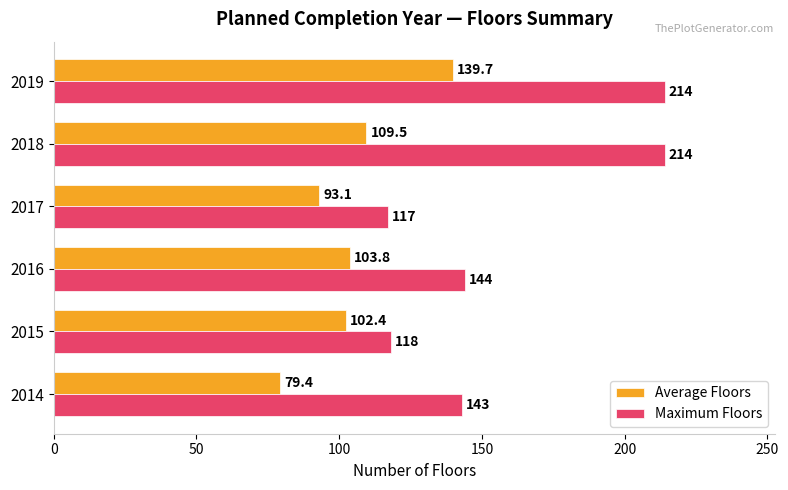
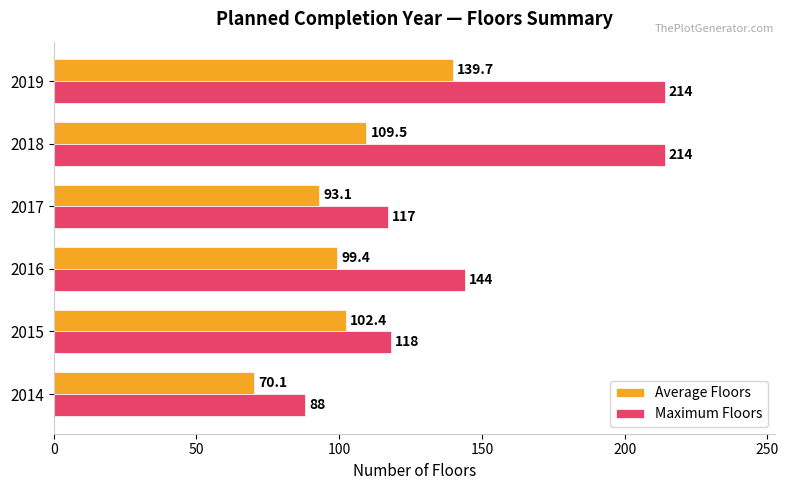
Average Floors, 2016: 103.8 -> 99.4
Average Floors, 2014: 79.4 -> 70.1
Maximum Floors, 2014: 143 -> 88
